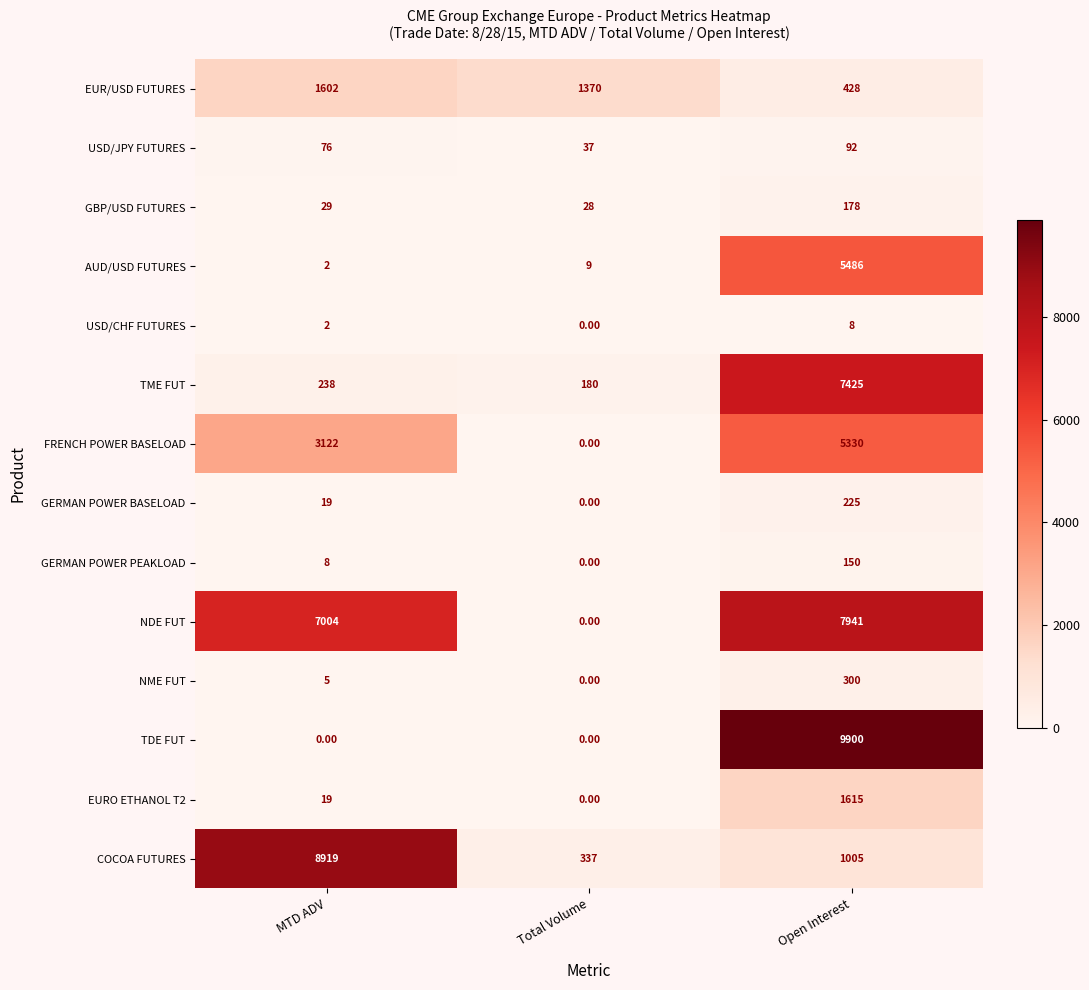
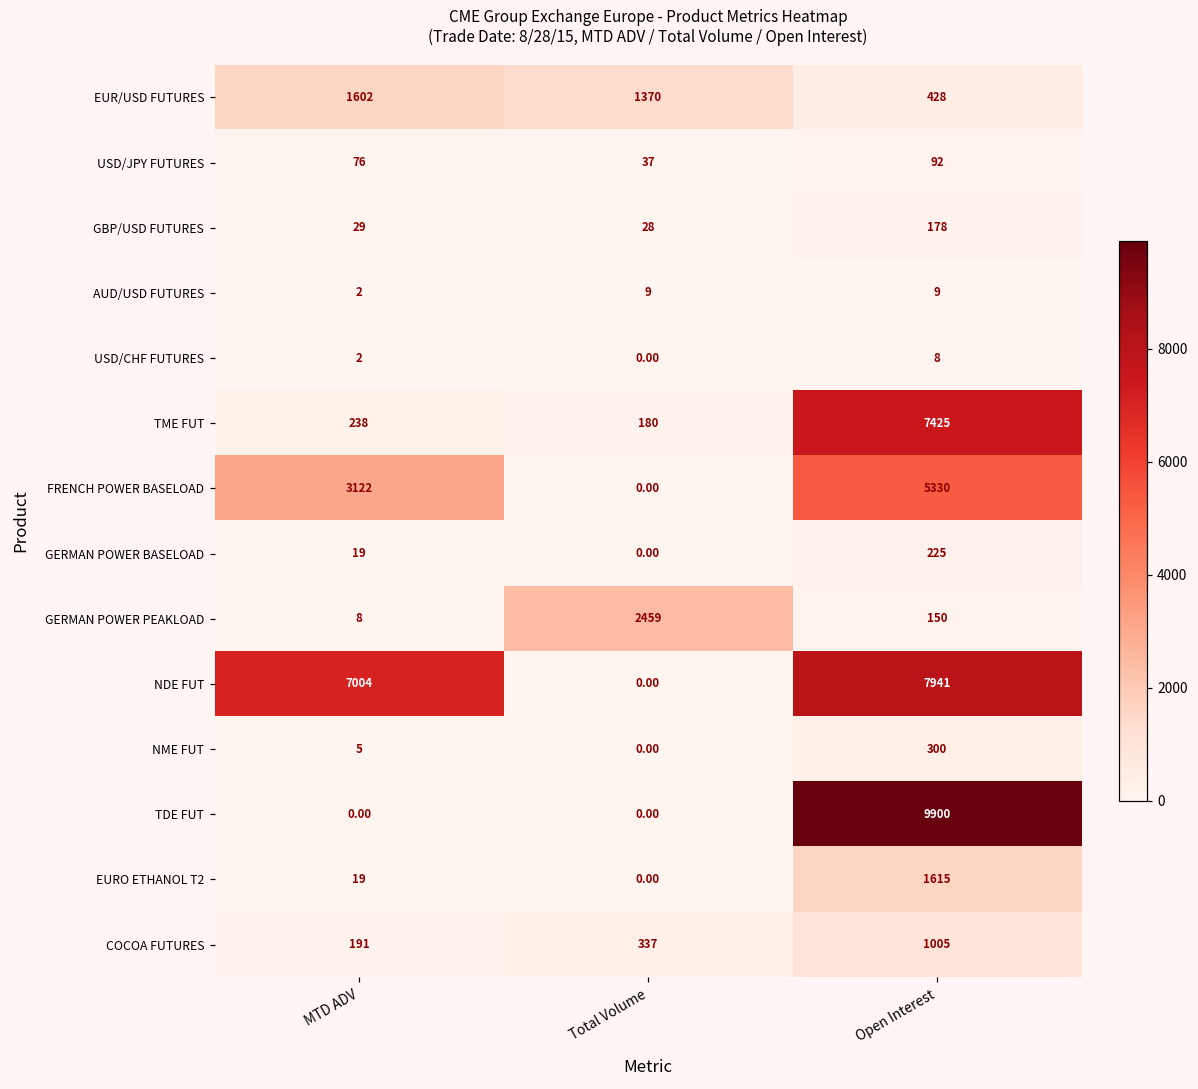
AUD/USD FUTURES, Open Interest: 5486 -> 9
GERMAN POWER PEAKLOAD, Total Volume: 0.00 -> 2459
COCOA FUTURES, MTD ADV: 8919 -> 191
